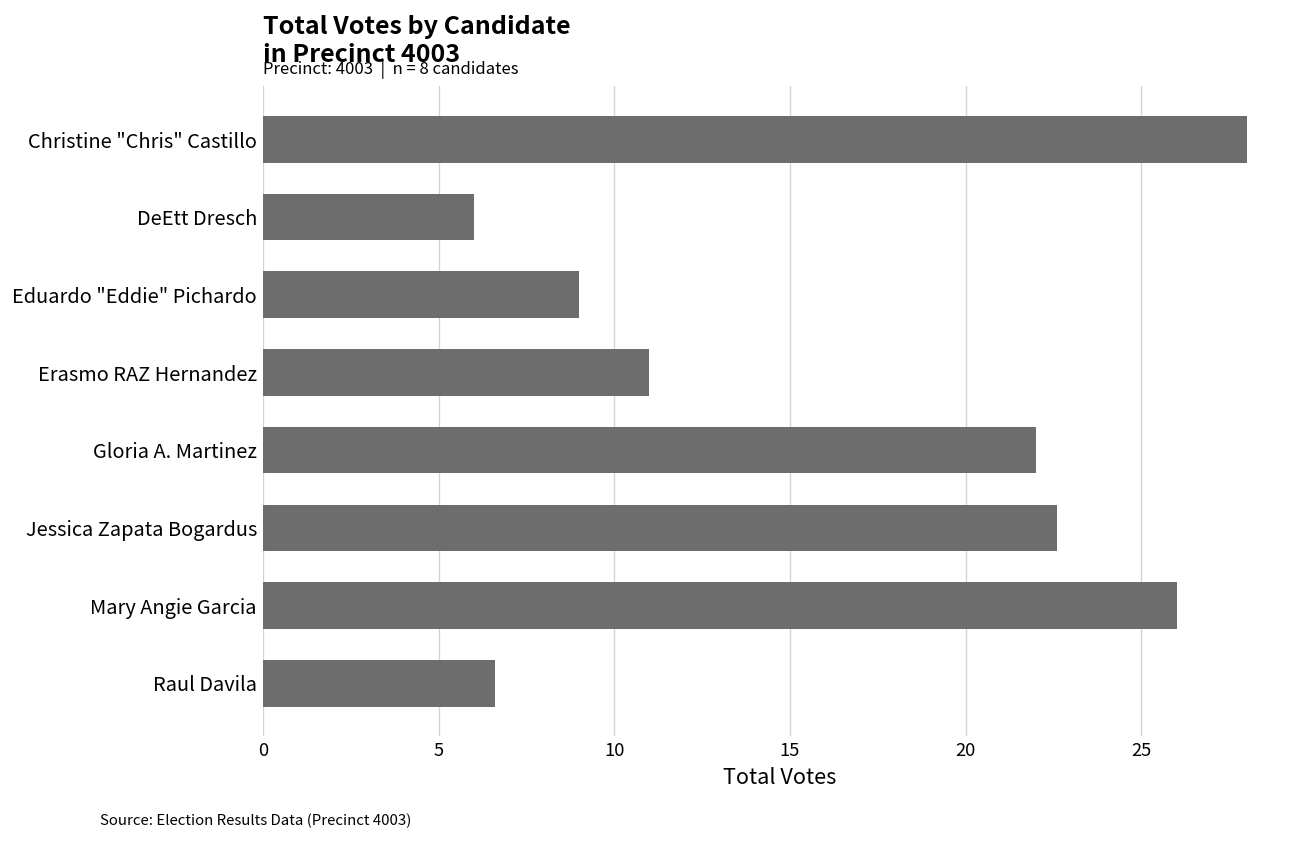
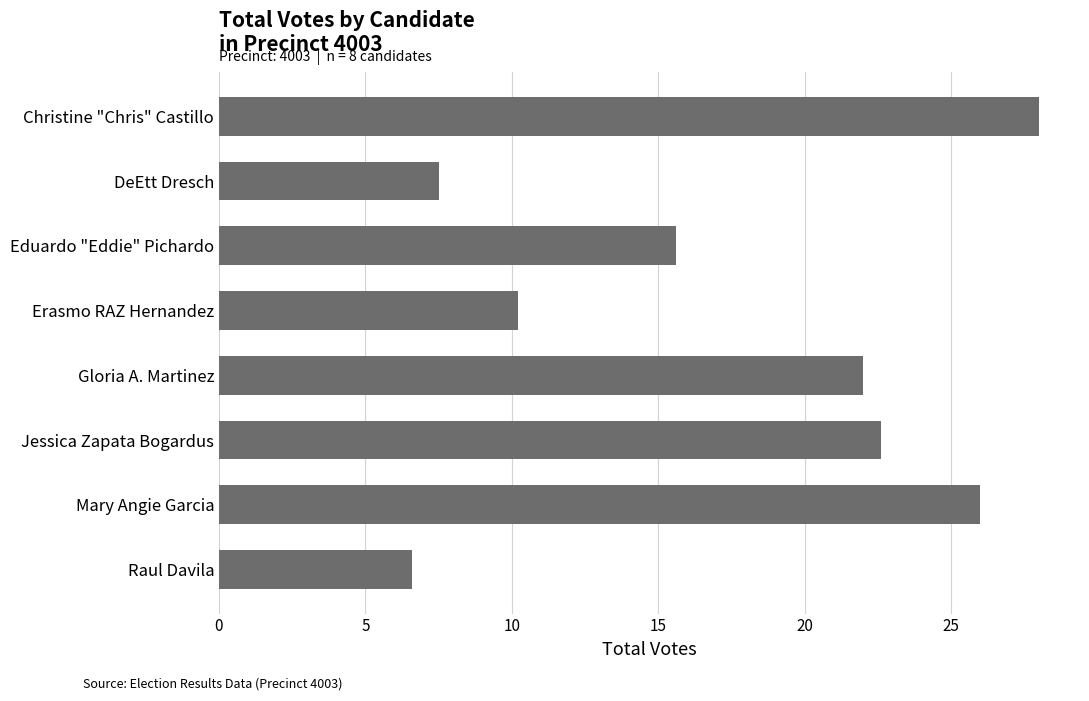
DeEtt Dresch: 6.0 -> 7.5
Eduardo "Eddie" Pichardo: 9.0 -> 15.6
Erasmo RAZ Hernandez: 11.0 -> 10.2
